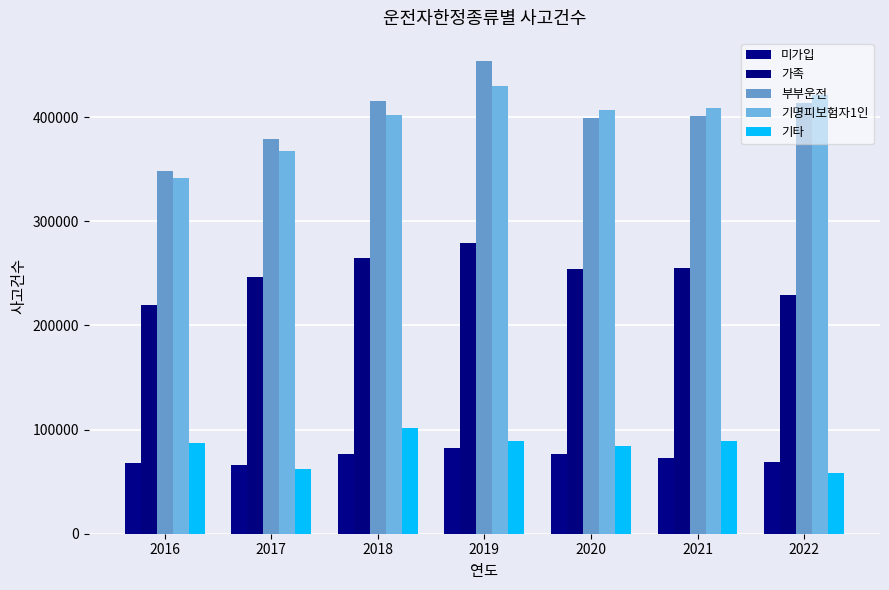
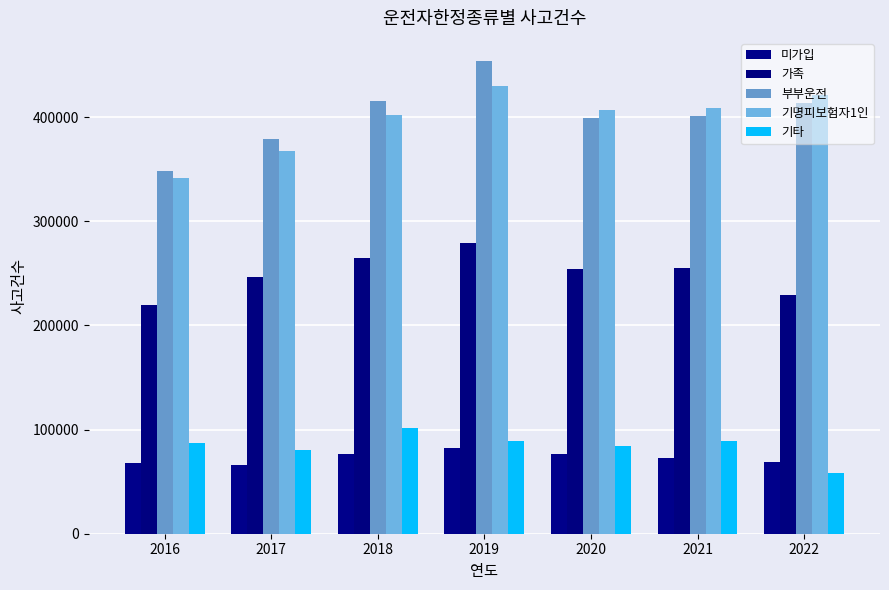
기타, 2017: 62000 -> 81000
